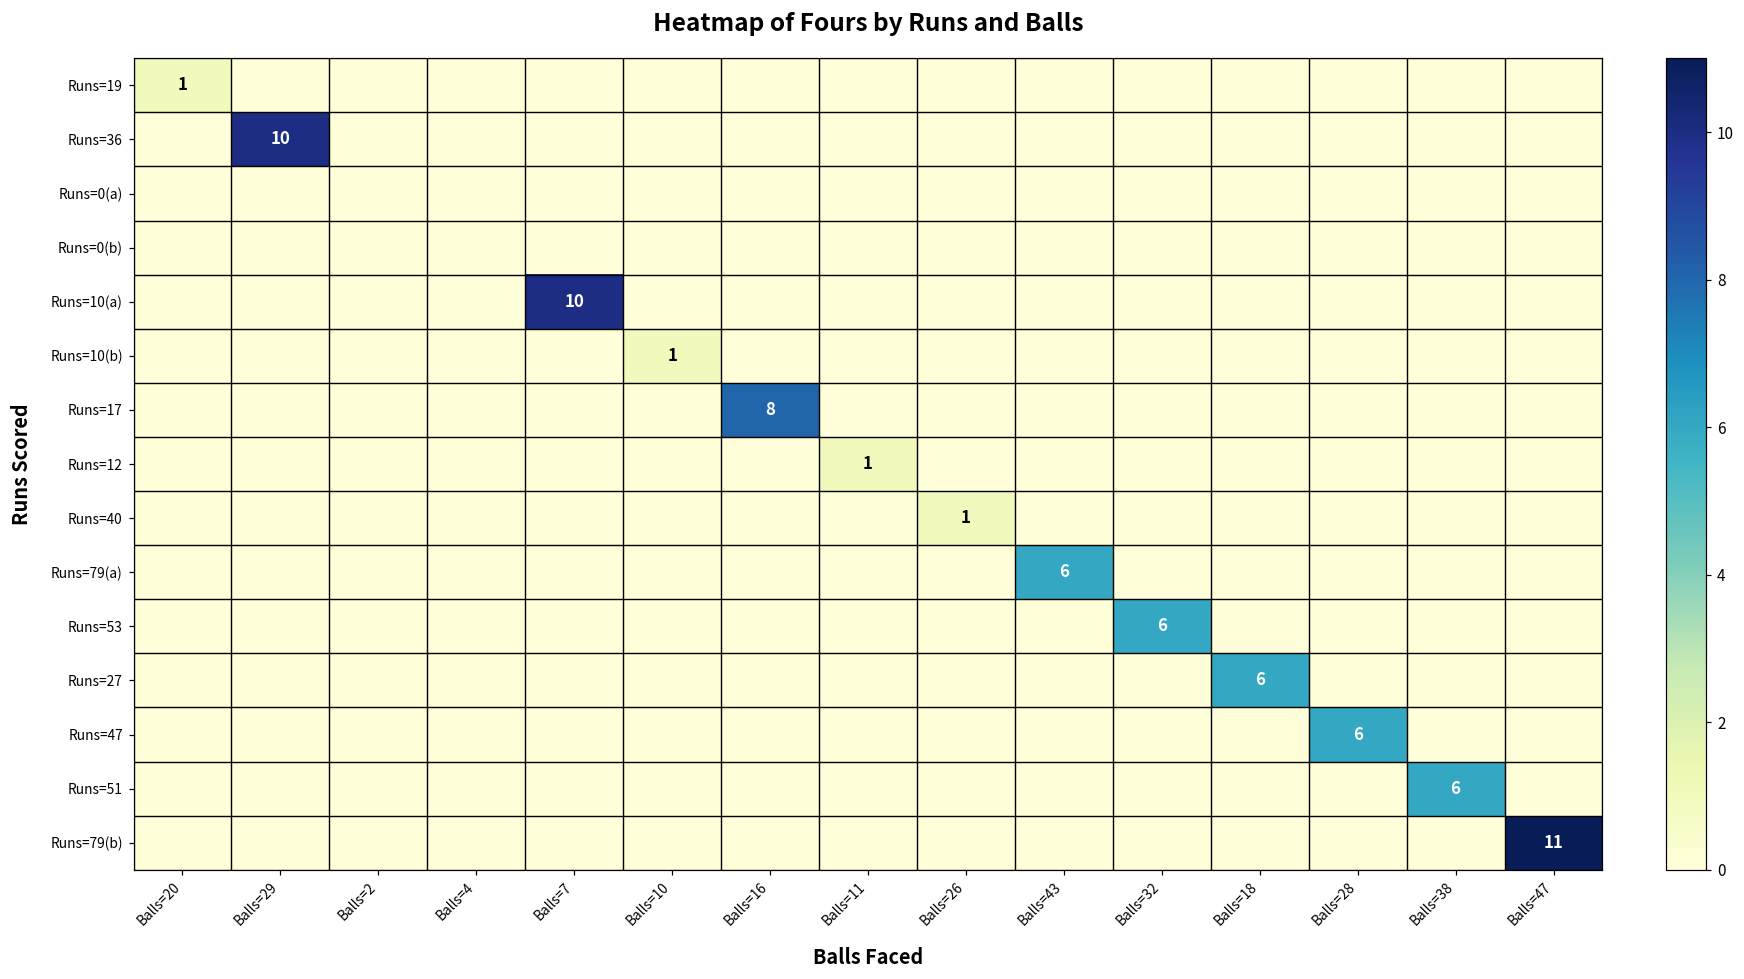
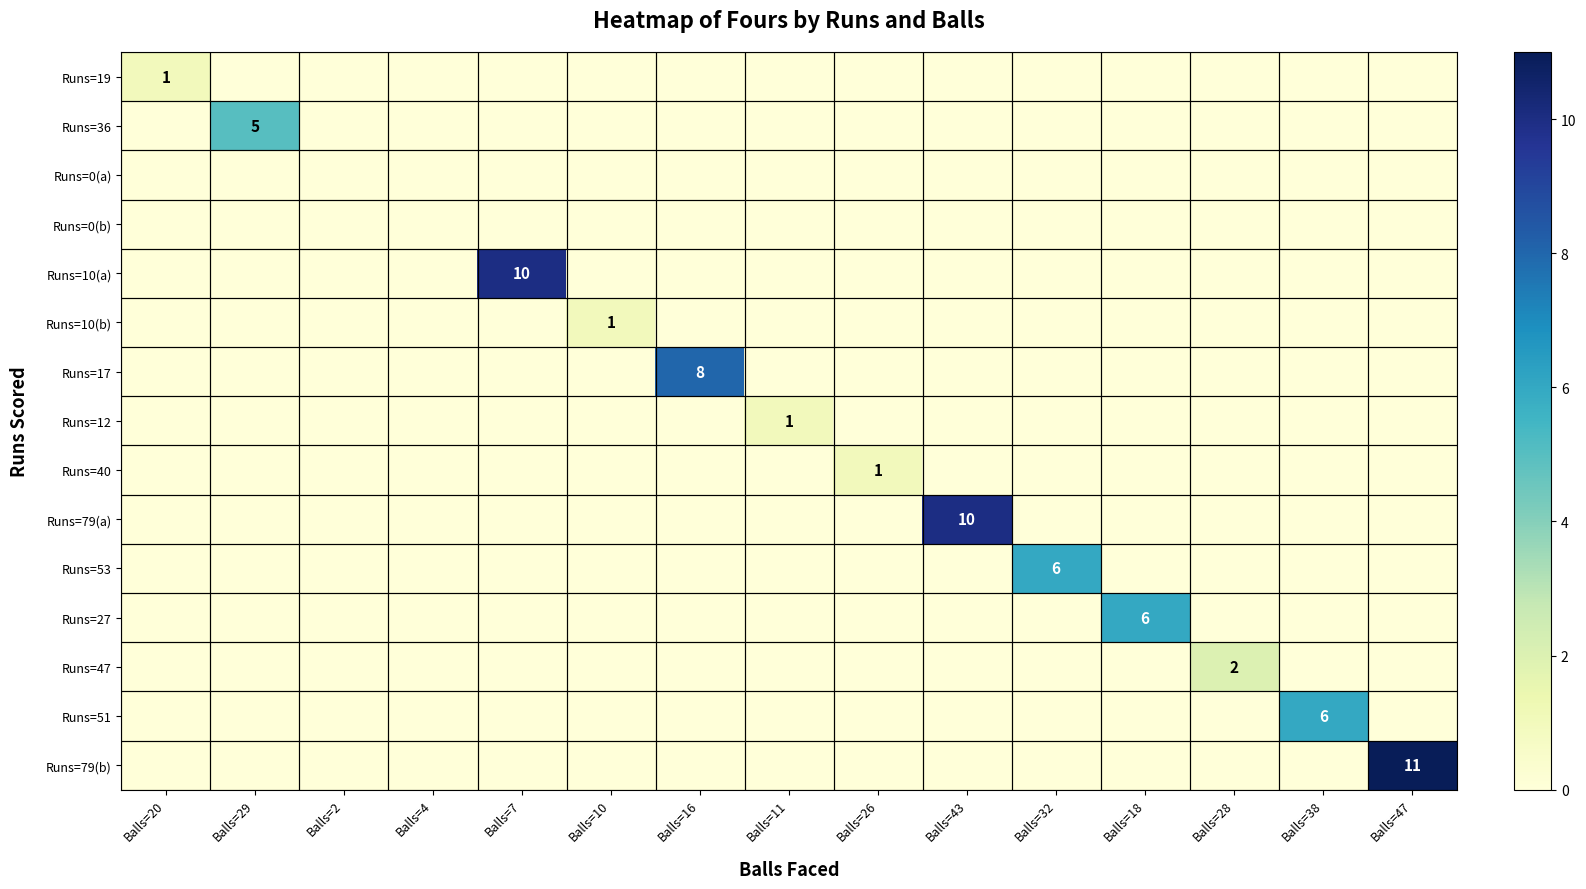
Runs=36, Balls=29: 10 -> 5
Runs=79(a), Balls=43: 6 -> 10
Runs=47, Balls=28: 6 -> 2
